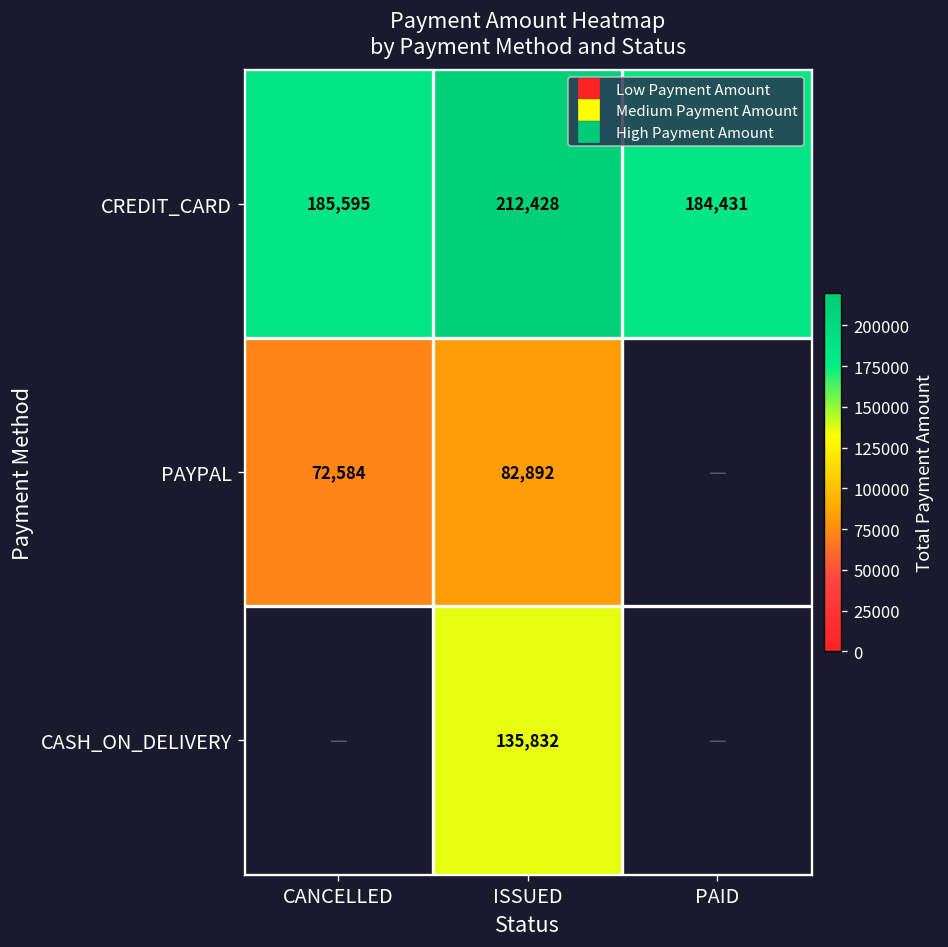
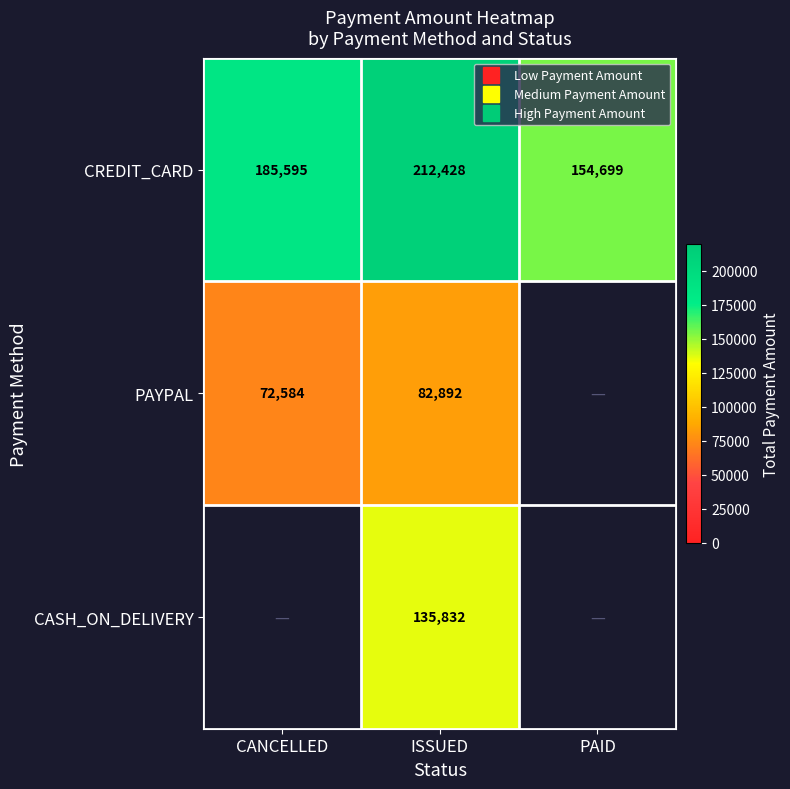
CREDIT_CARD, PAID: 184,431 -> 154,699
